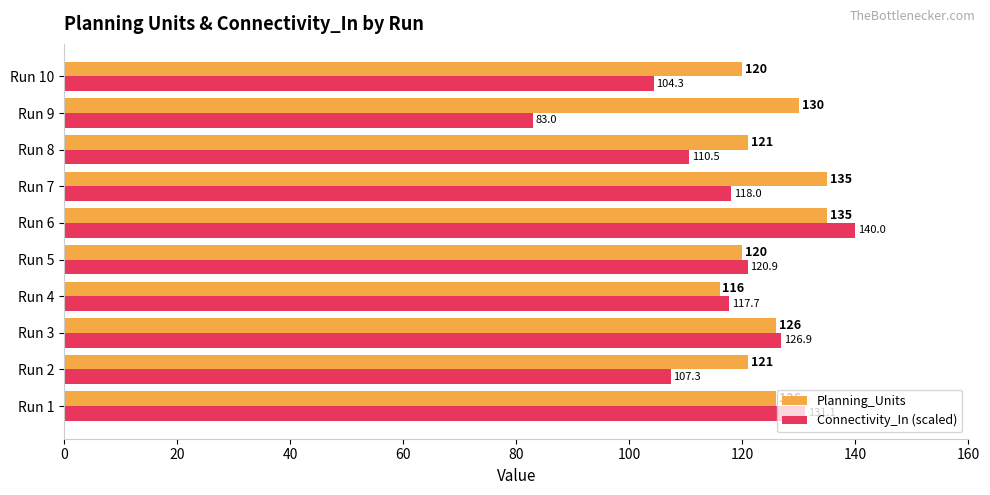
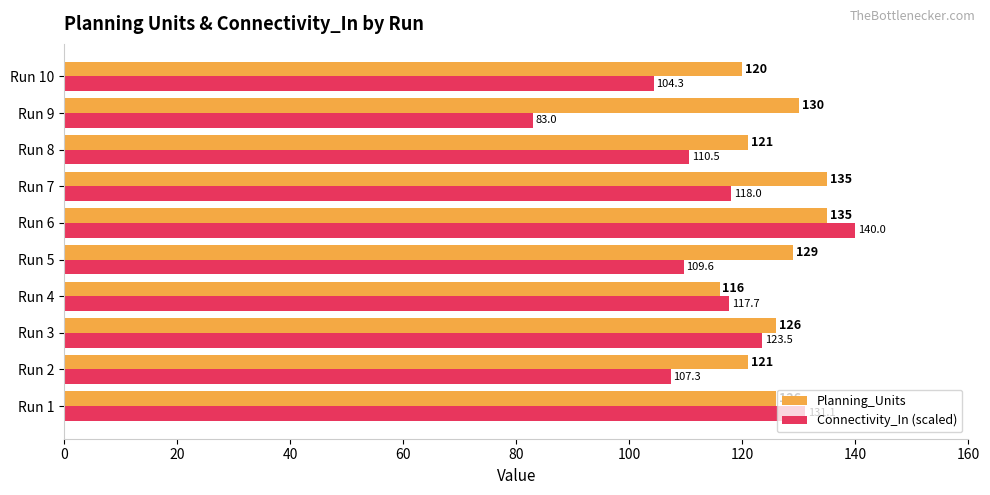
Planning_Units, Run 5: 120 -> 129
Connectivity_In (scaled), Run 5: 120.9 -> 109.6
Connectivity_In (scaled), Run 3: 126.9 -> 123.5
